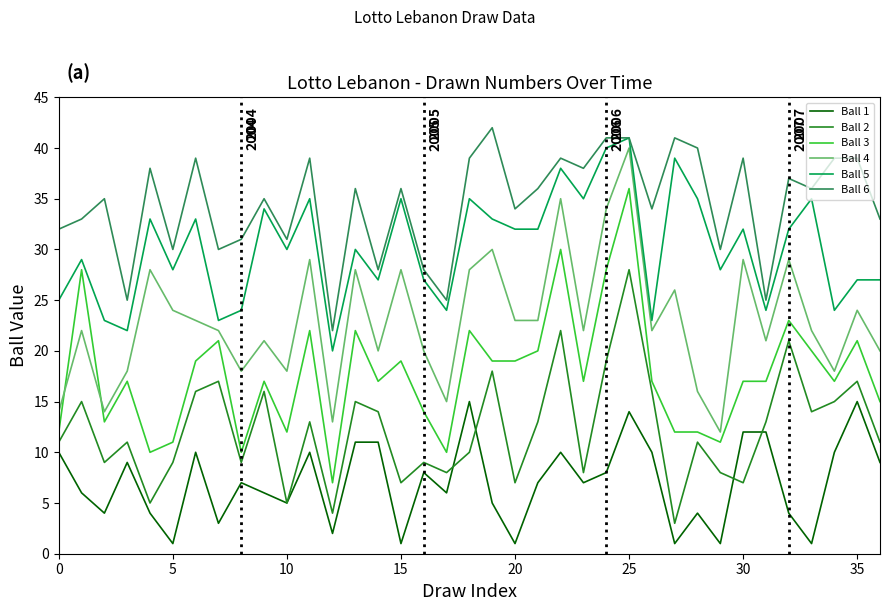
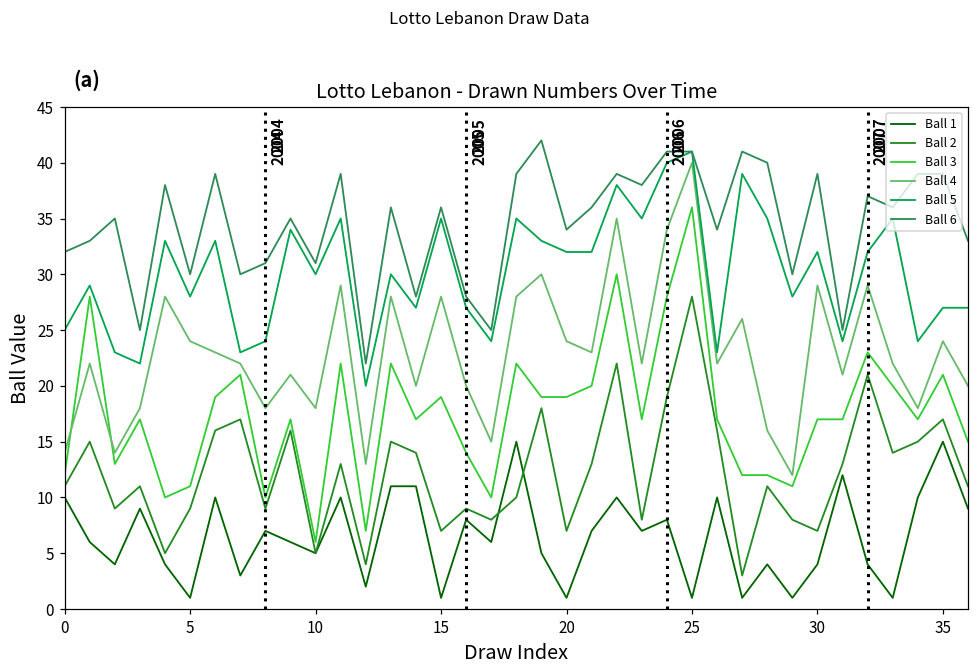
Ball 3, 10: 12 -> 6
Ball 4, 20: 23 -> 24
Ball 1, 25: 14 -> 1
Ball 1, 30: 12 -> 4
